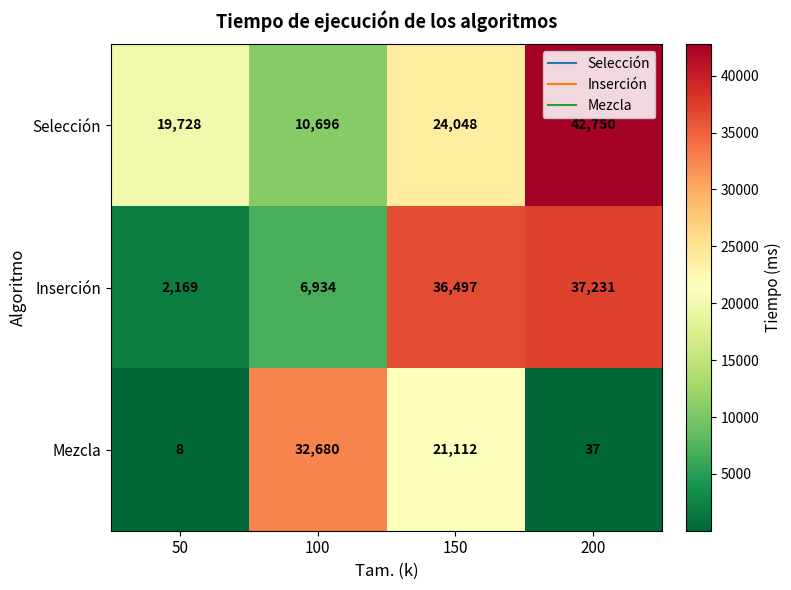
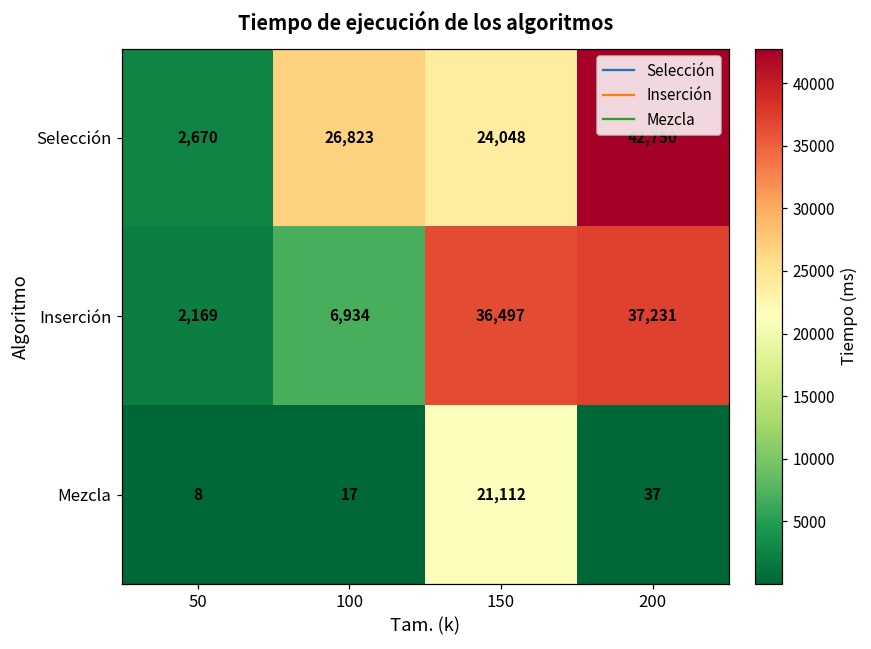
Selección, 50: 19,728 -> 2,670
Selección, 100: 10,696 -> 26,823
Mezcla, 100: 32,680 -> 17
